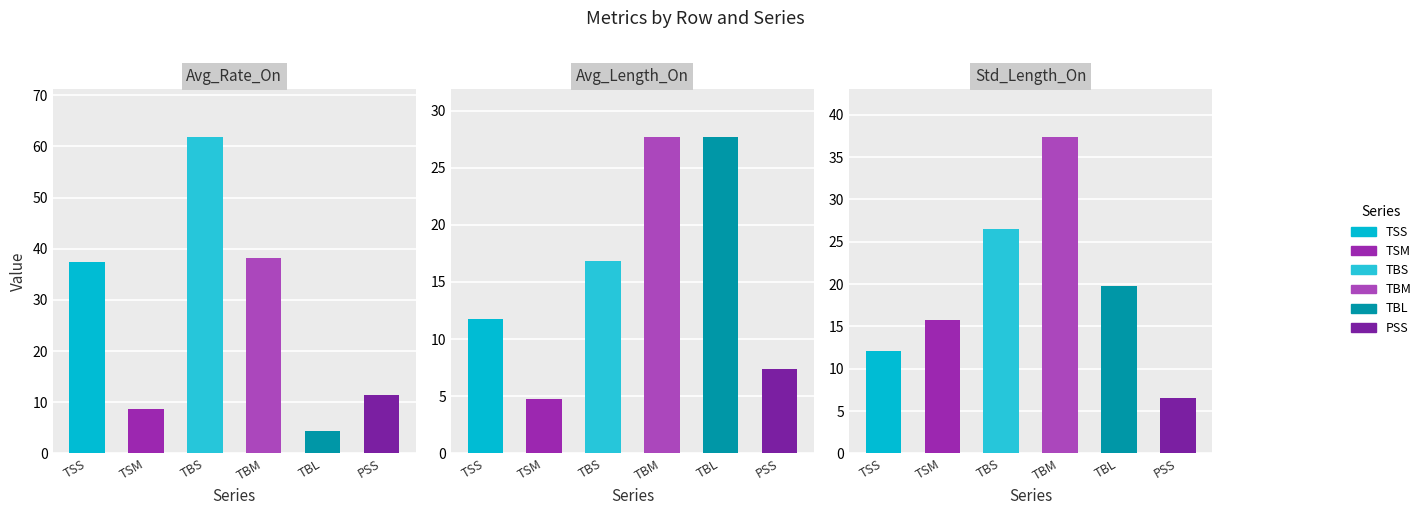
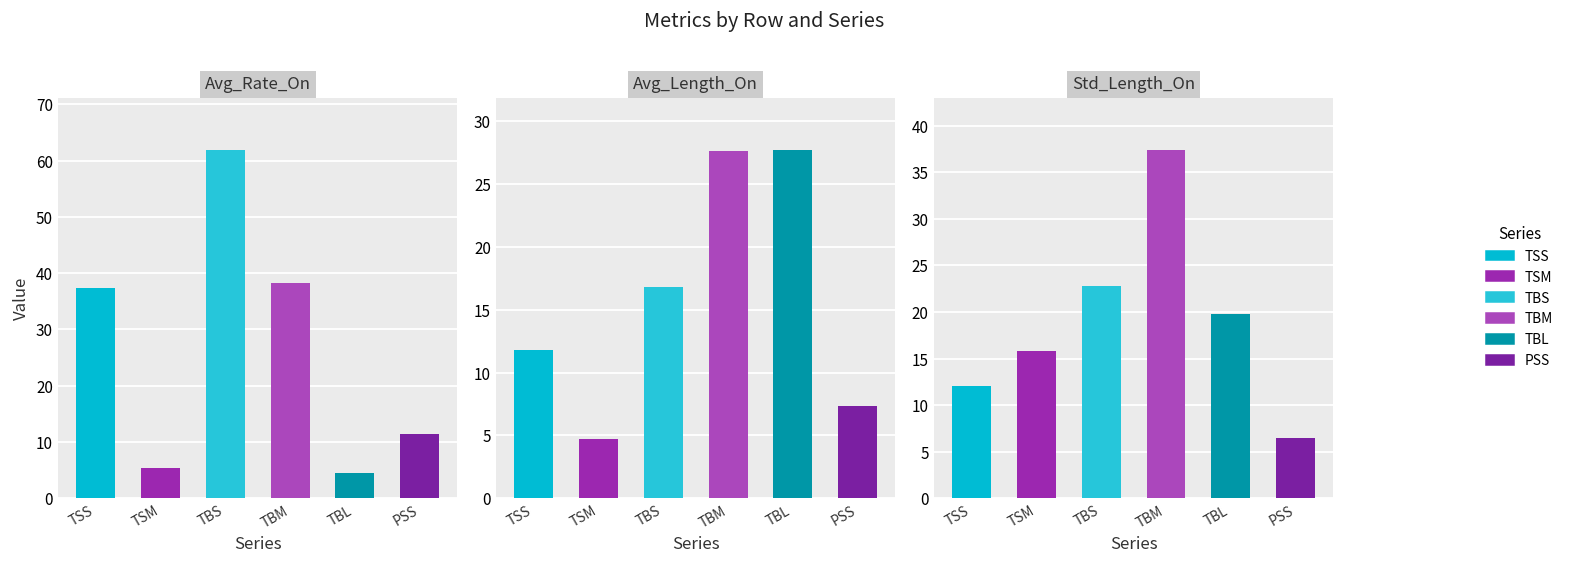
Avg_Rate_On, TSM: 9 -> 5
Std_Length_On, TBS: 26 -> 23
